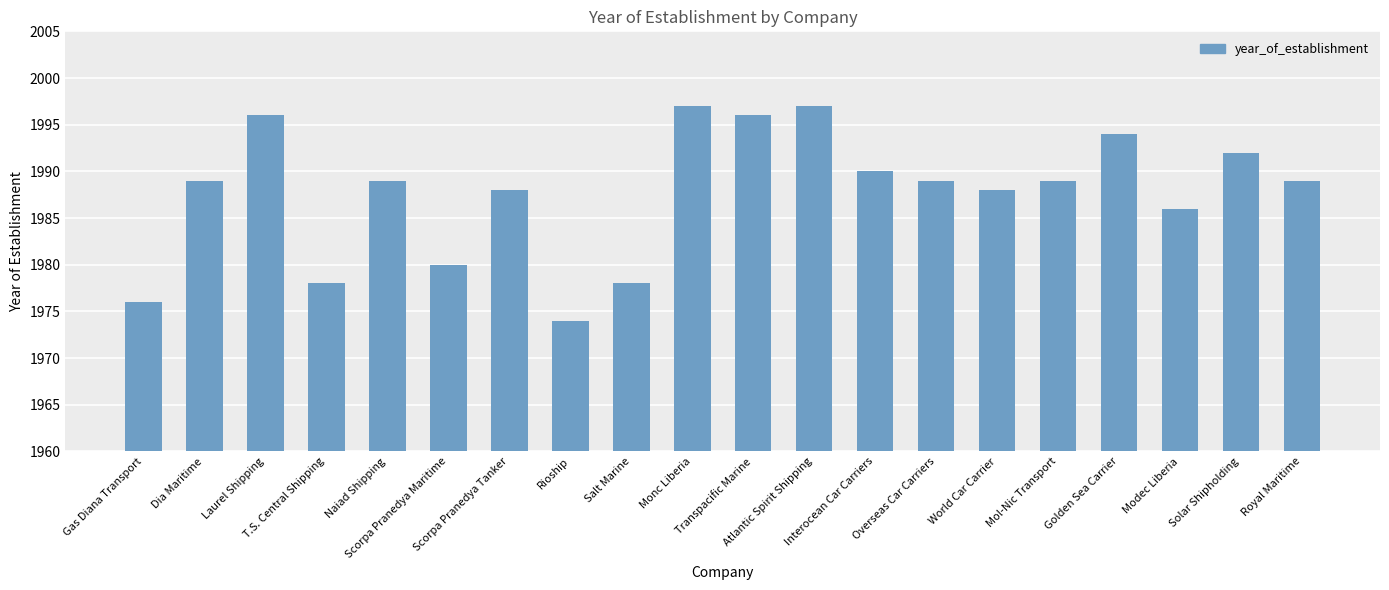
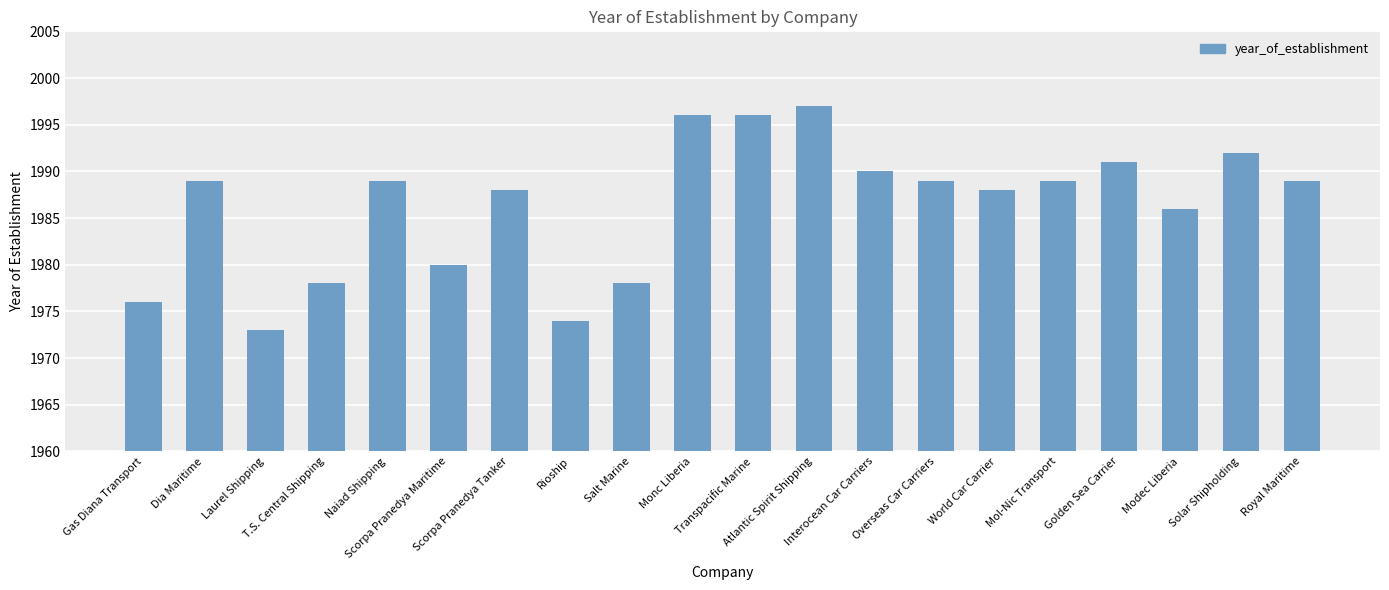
Laurel Shipping: 1996 -> 1973
Monc Liberia: 1997 -> 1996
Golden Sea Carrier: 1994 -> 1991
